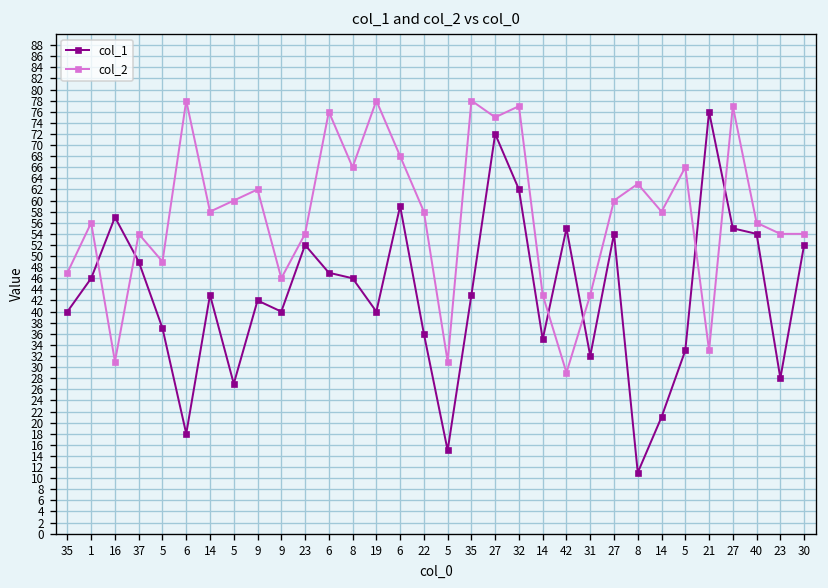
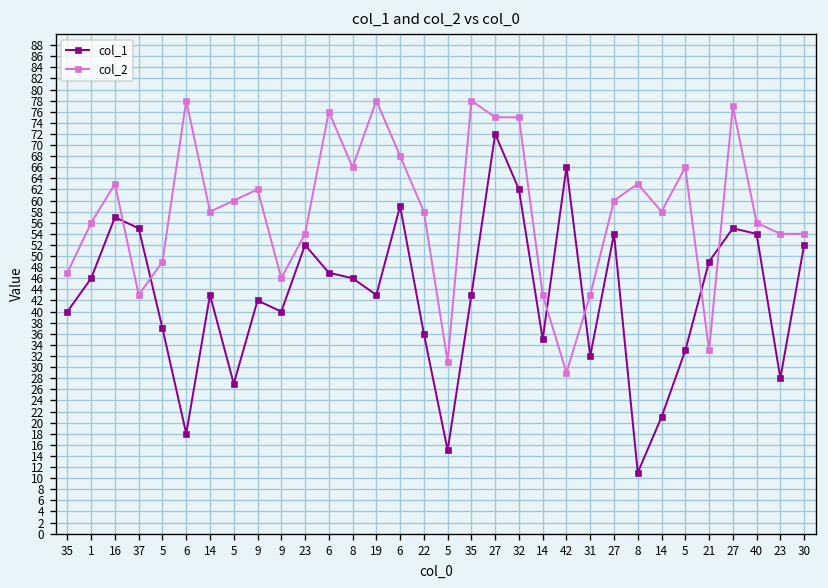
col_2, 16: 31 -> 63
col_1, 37: 49 -> 55
col_2, 37: 54 -> 43
col_1, 19: 40 -> 43
col_2, 32: 77 -> 75
col_1, 42: 55 -> 66
col_1, 21: 76 -> 49
